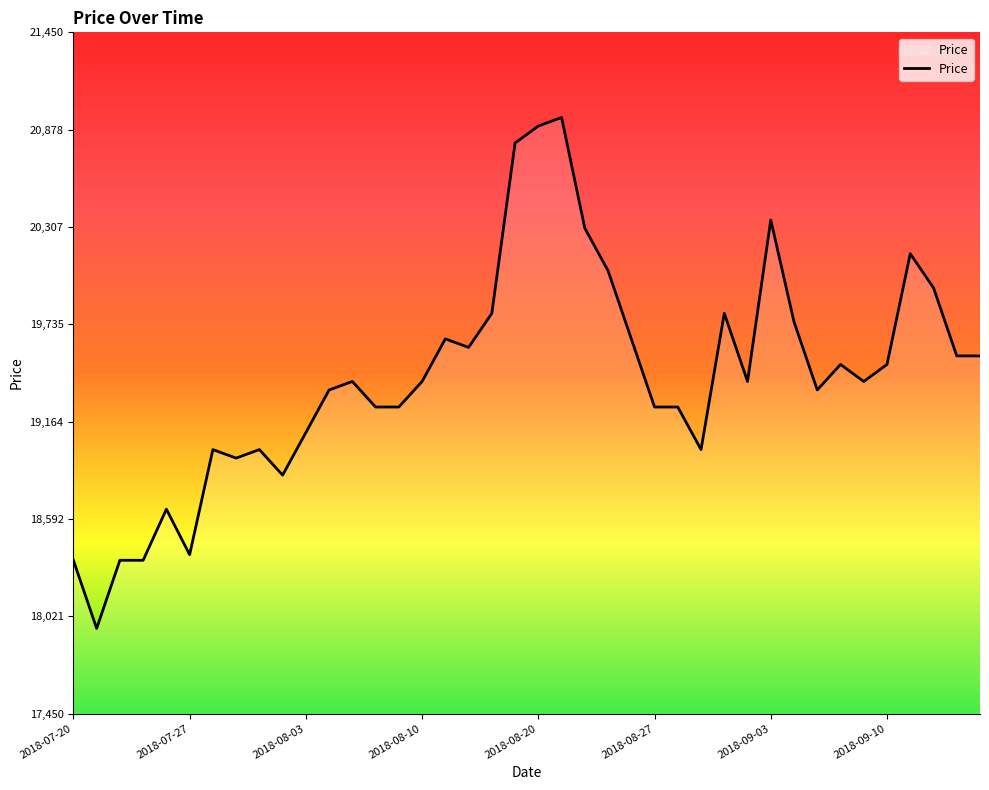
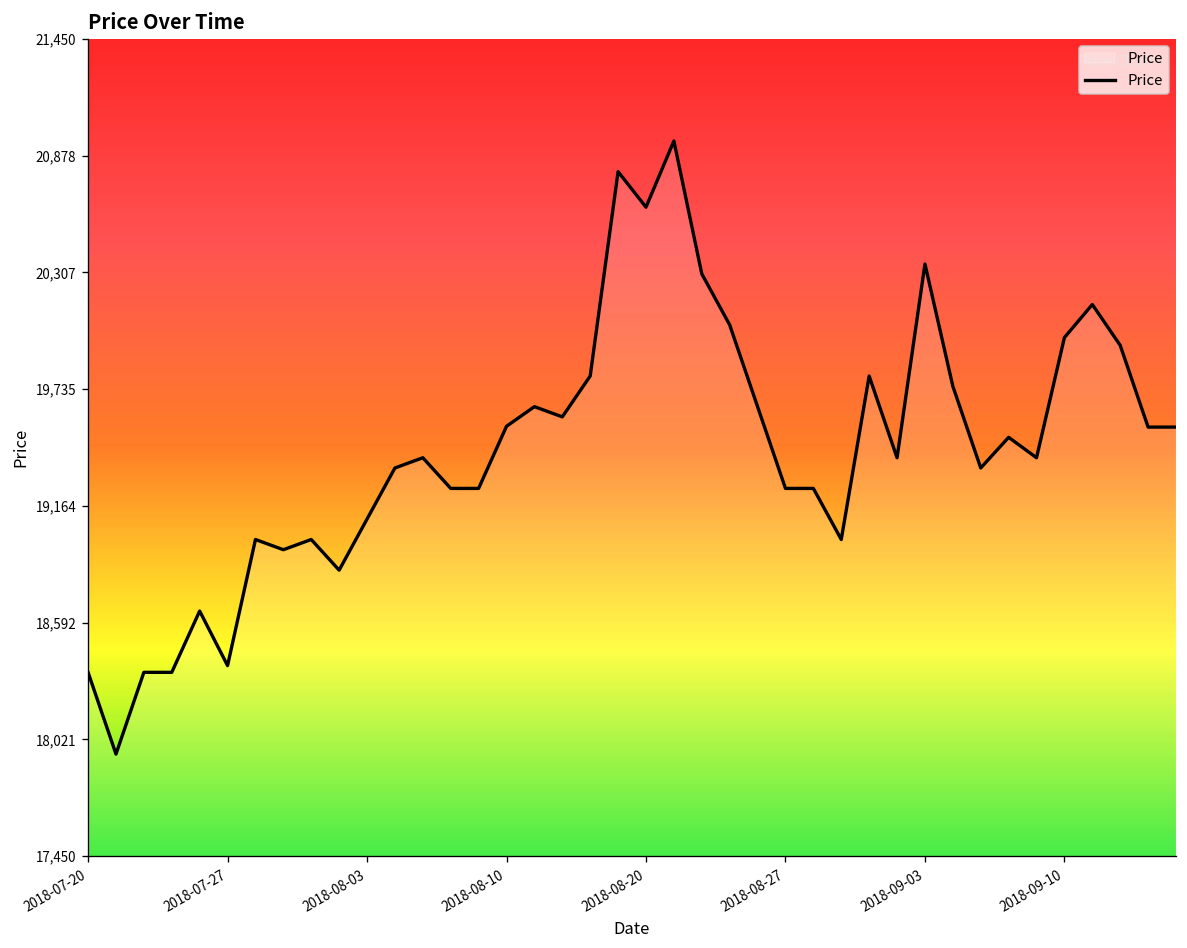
2018-08-10: 19,400 -> 19,550
2018-08-20: 20,900 -> 20,630
2018-09-10: 19,500 -> 19,990
